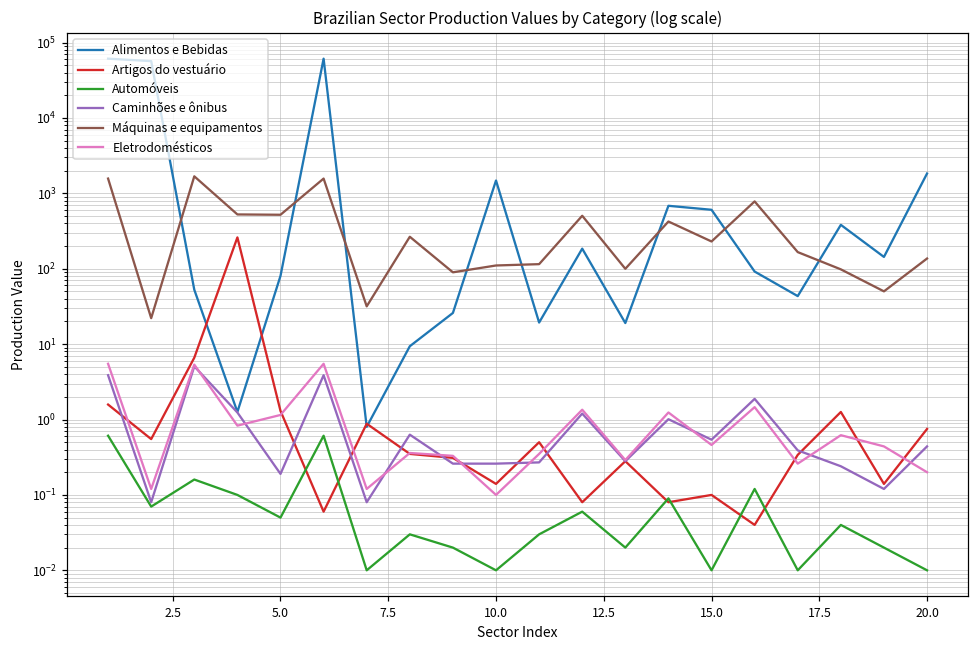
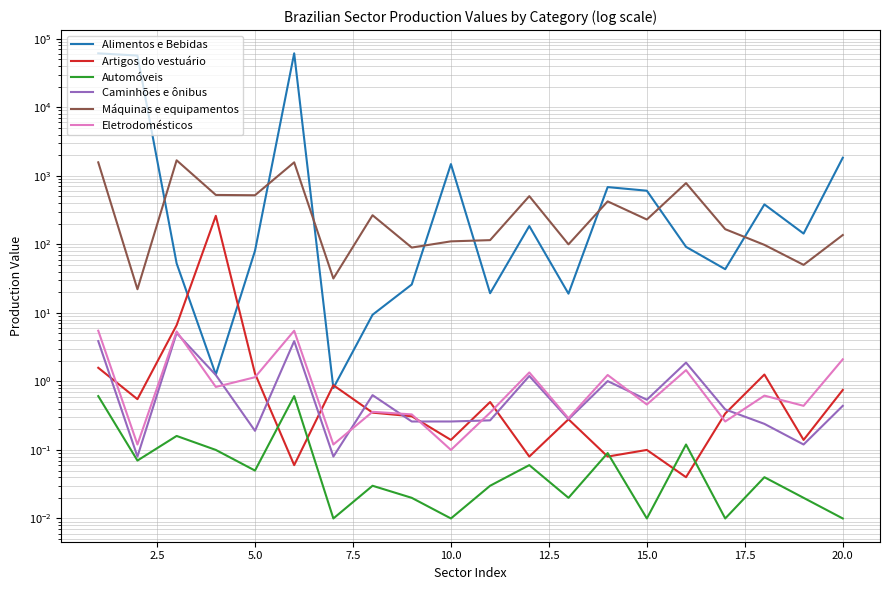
Eletrodomésticos, 20.0: 0.2 -> 2.1
